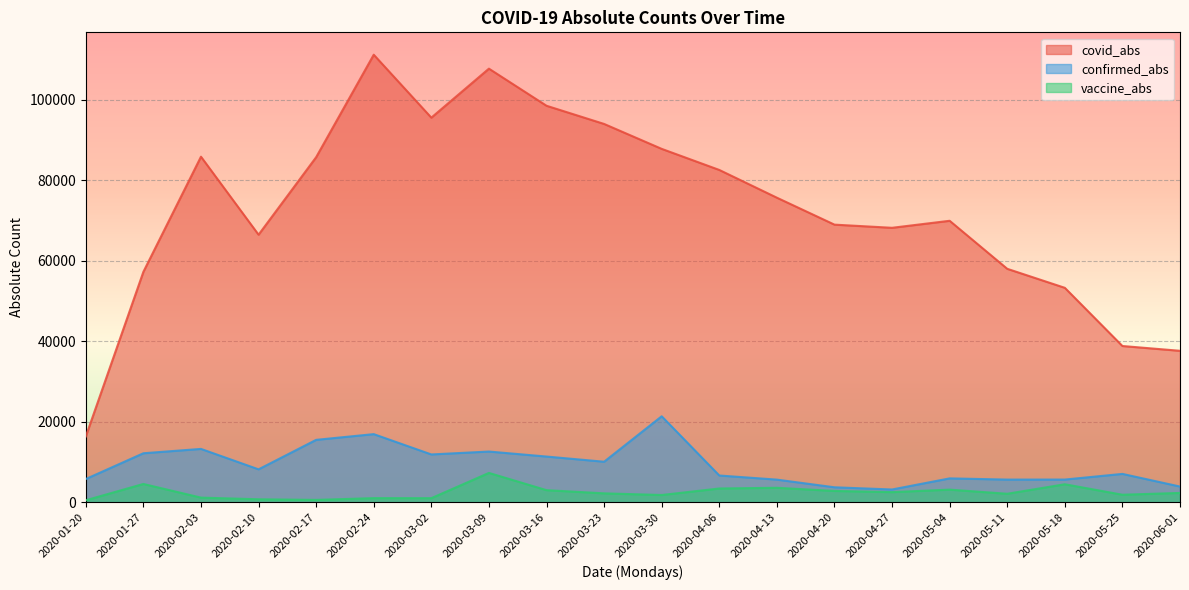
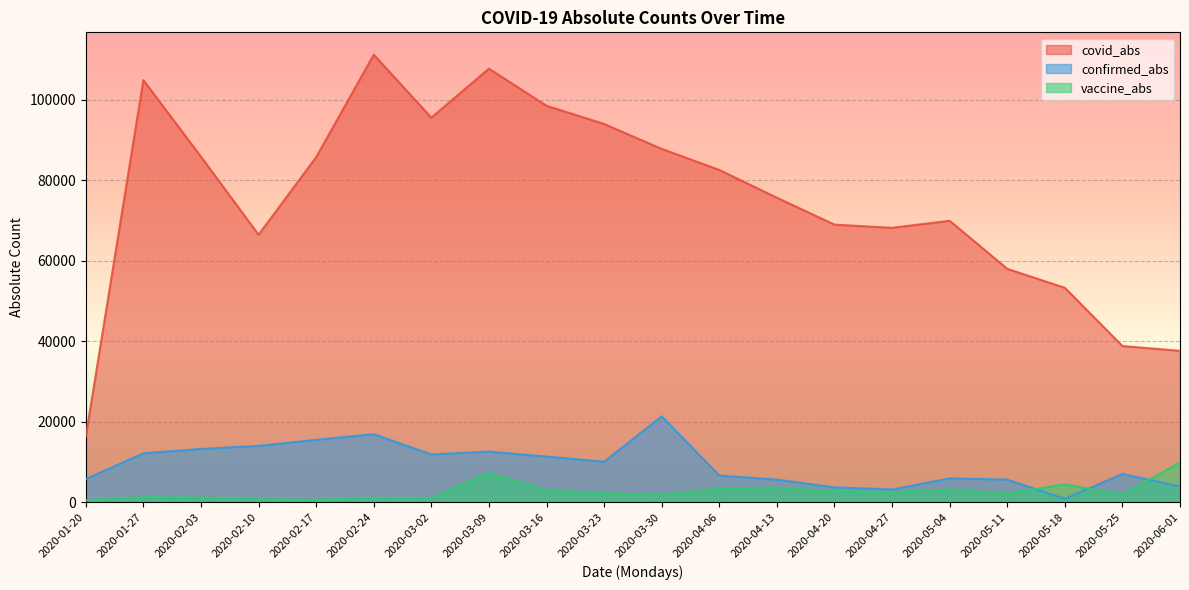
covid_abs, 2020-01-27: 57000 -> 105000
vaccine_abs, 2020-01-27: 5000 -> 1000
confirmed_abs, 2020-02-10: 8000 -> 14000
confirmed_abs, 2020-05-18: 6000 -> 1000
vaccine_abs, 2020-06-01: 2000 -> 10000
